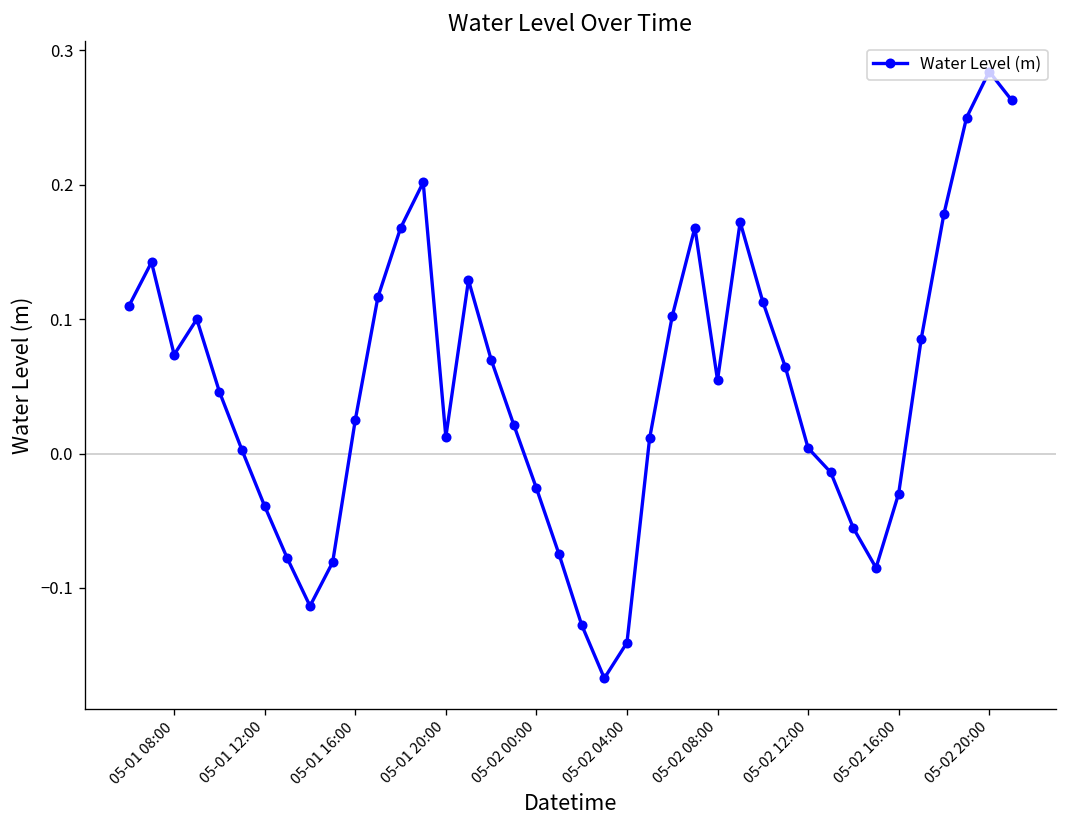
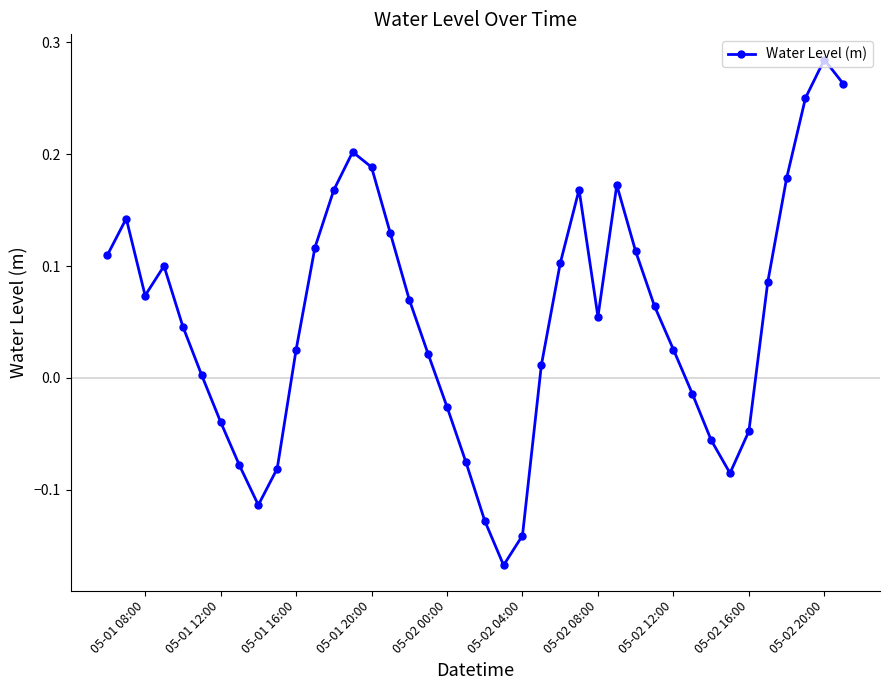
05-01 20:00: 0.012 -> 0.188
05-02 12:00: 0.004 -> 0.025
05-02 16:00: -0.030 -> -0.048
